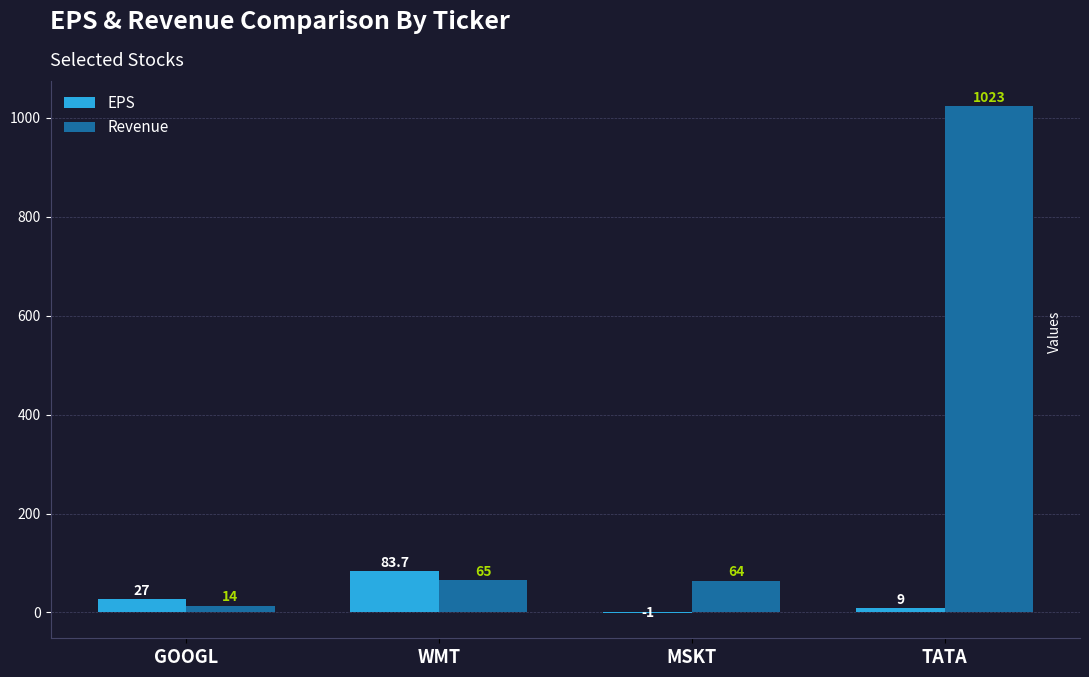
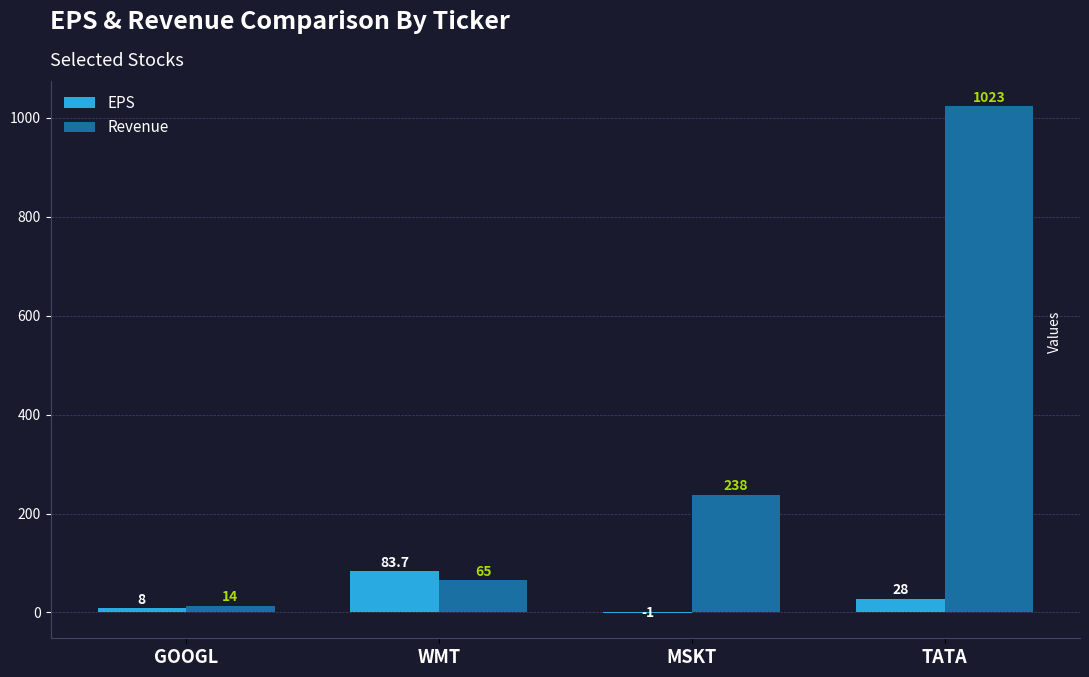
EPS, GOOGL: 27 -> 8
Revenue, MSKT: 64 -> 238
EPS, TATA: 9 -> 28
